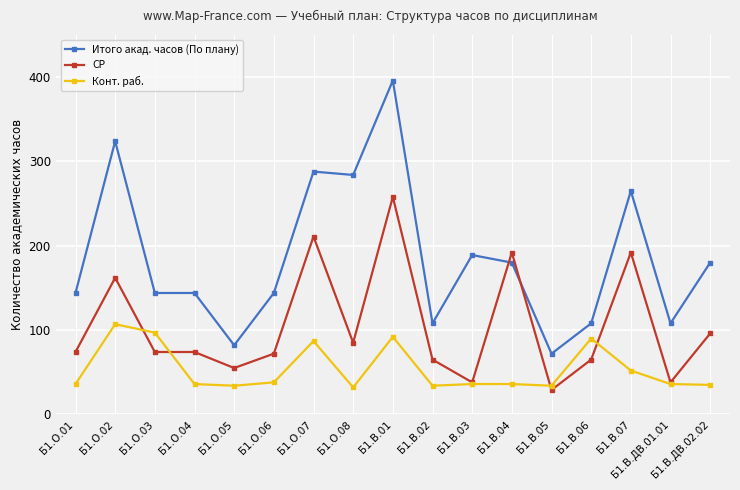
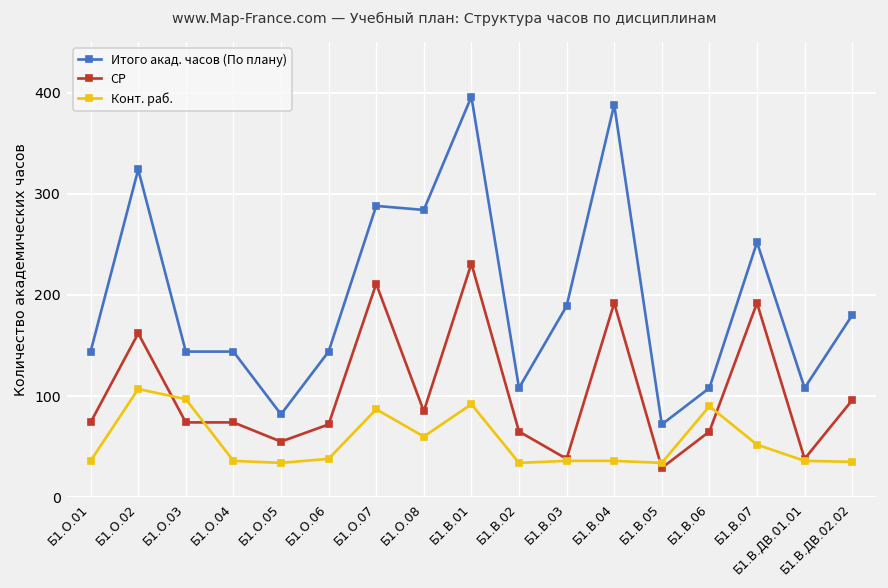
Конт. раб., Б1.О.08: 30 -> 60
СР, Б1.В.01: 260 -> 230
Итого акад. часов (По плану), Б1.В.04: 180 -> 390
Итого акад. часов (По плану), Б1.В.07: 270 -> 250
